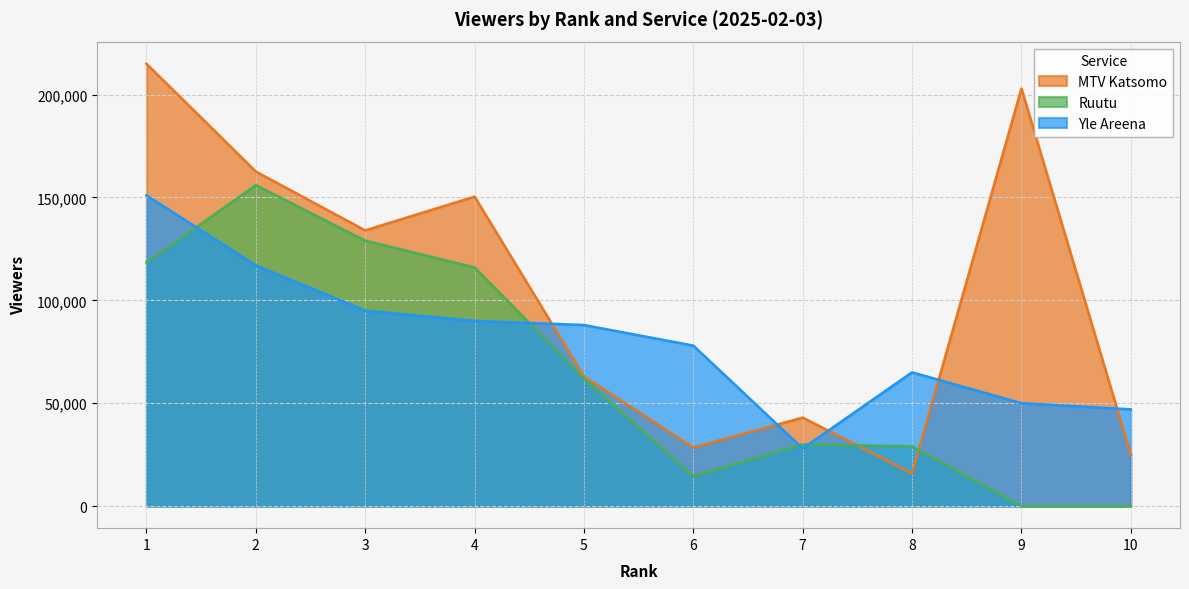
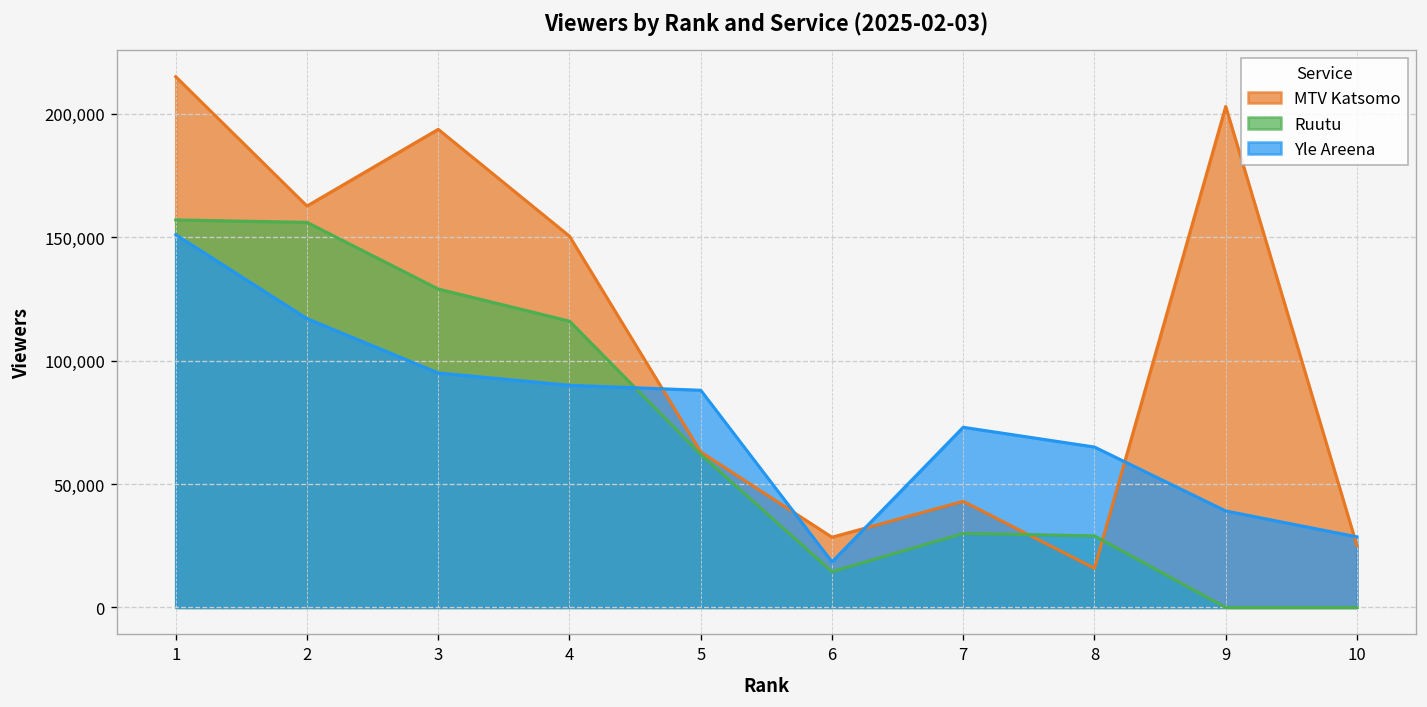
Ruutu, 1: 118,000 -> 157,000
MTV Katsomo, 3: 134,000 -> 194,000
Yle Areena, 6: 78,000 -> 18,000
Yle Areena, 7: 28,000 -> 73,000
Yle Areena, 9: 50,000 -> 39,000
Yle Areena, 10: 47,000 -> 29,000
